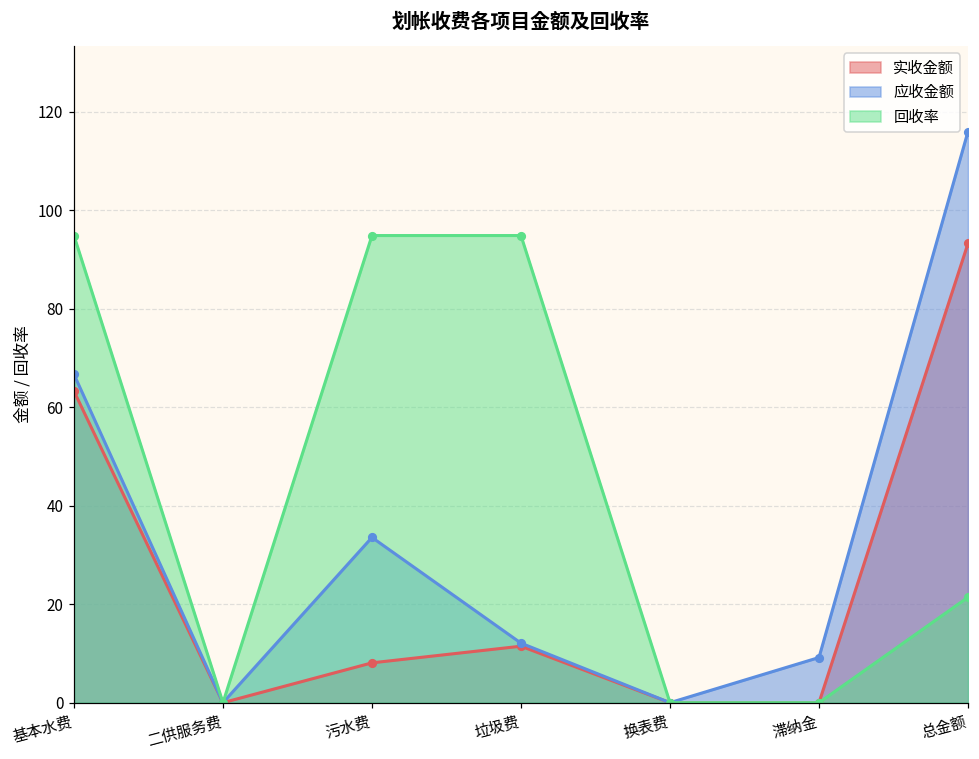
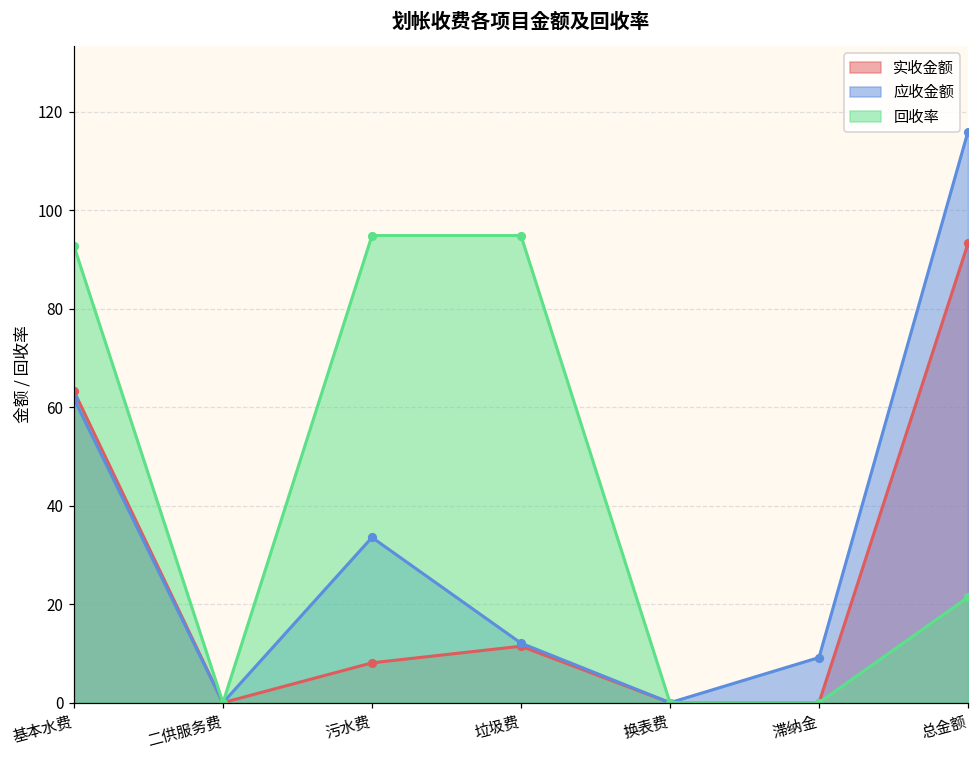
应收金额, 基本水费: 67 -> 62
回收率, 基本水费: 95 -> 93
